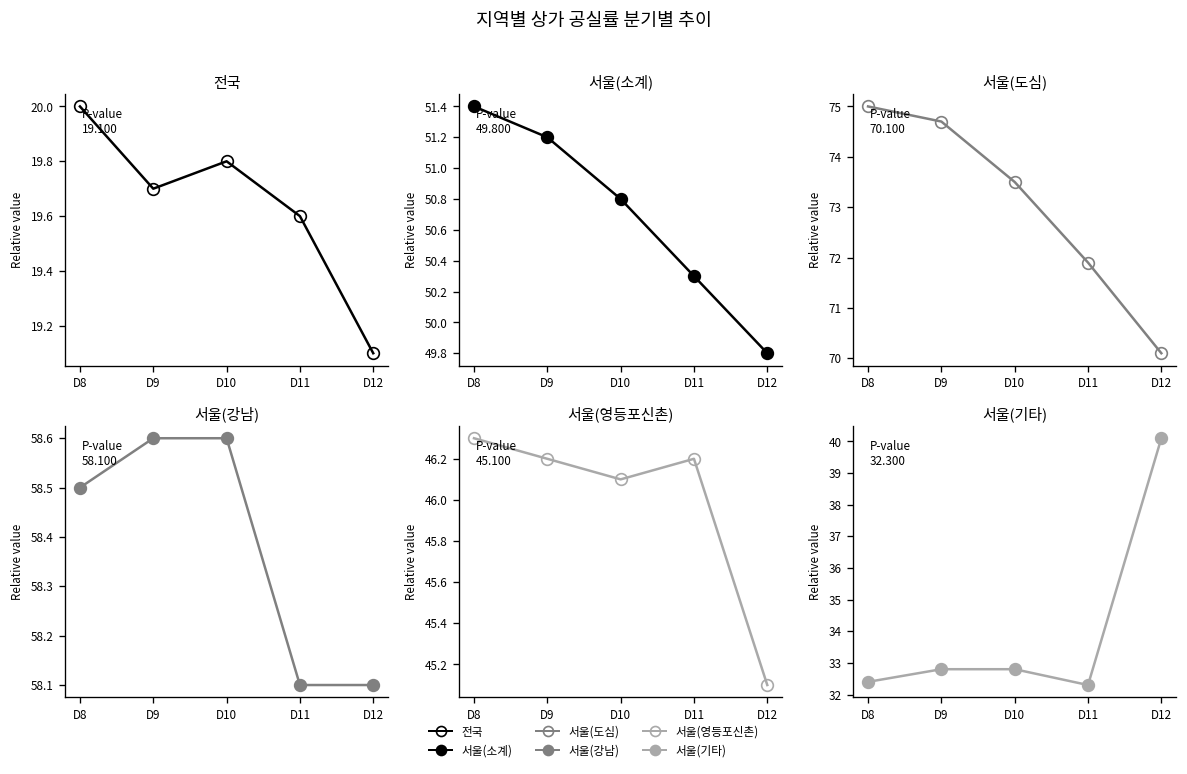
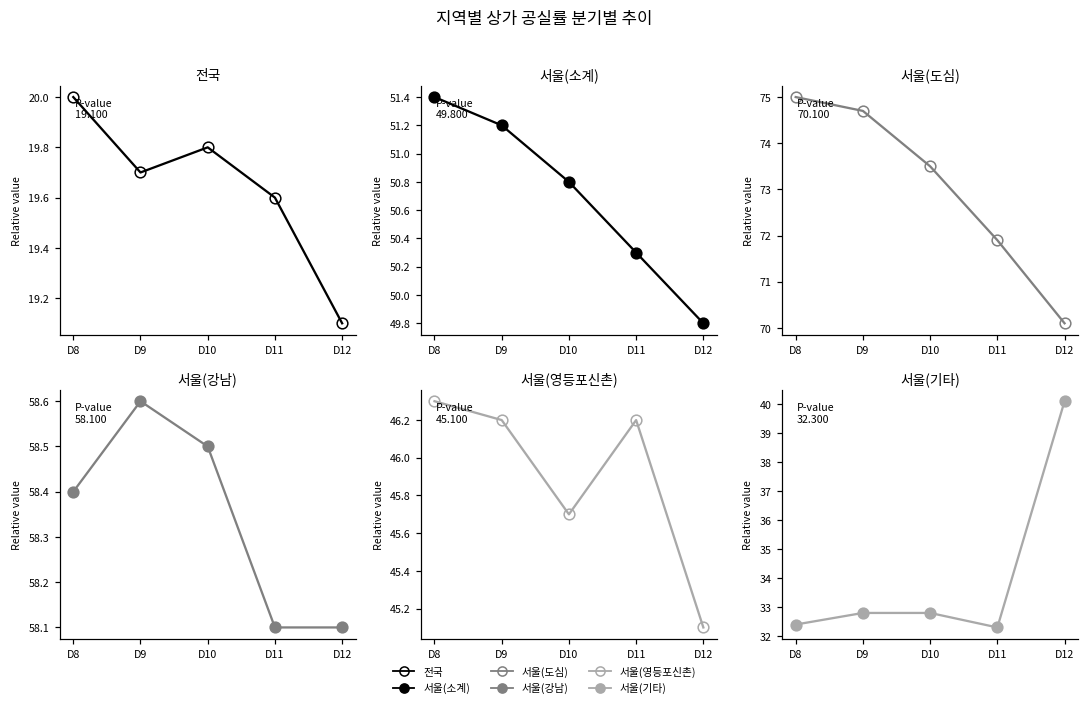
서울(강남), D8: 58.5 -> 58.4
서울(강남), D10: 58.6 -> 58.5
서울(영등포신촌), D10: 46.1 -> 45.7
